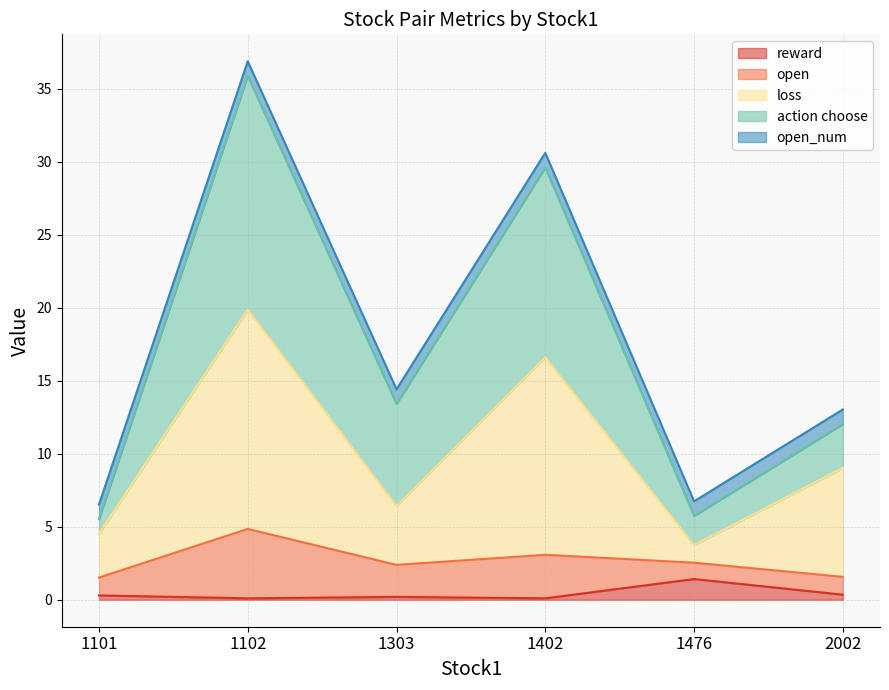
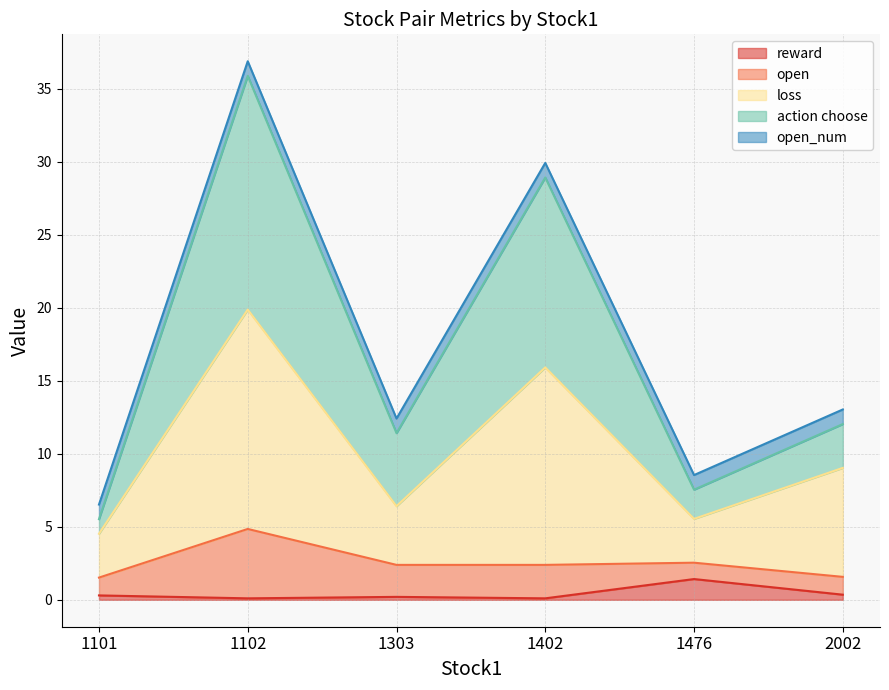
action choose, 1303: 7 -> 5
open, 1402: 3.0 -> 2.3
loss, 1476: 1.2 -> 3.0
